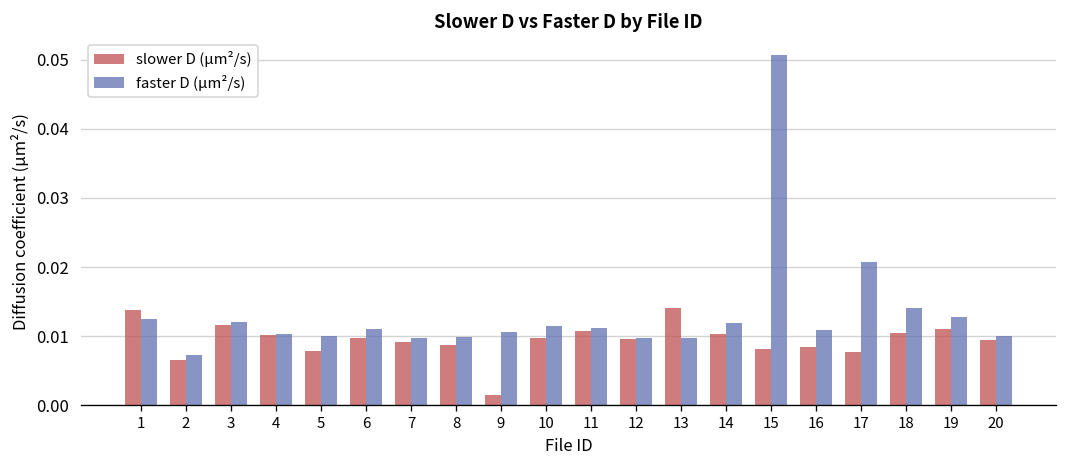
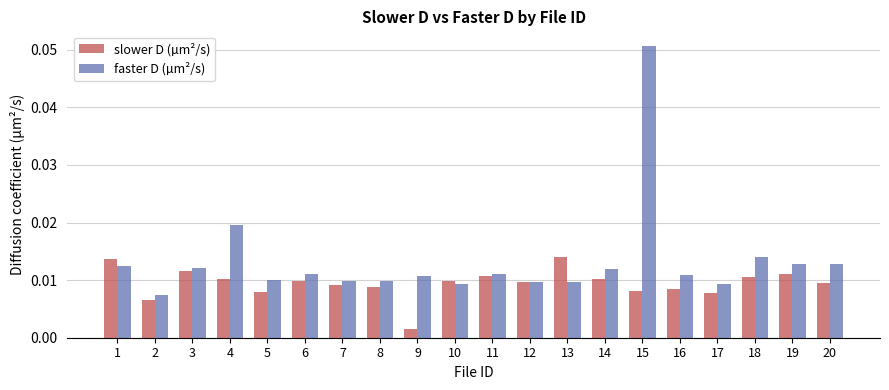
faster D (µm²/s), 4: 0.010 -> 0.020
faster D (µm²/s), 10: 0.011 -> 0.009
faster D (µm²/s), 17: 0.021 -> 0.009
faster D (µm²/s), 20: 0.010 -> 0.013
